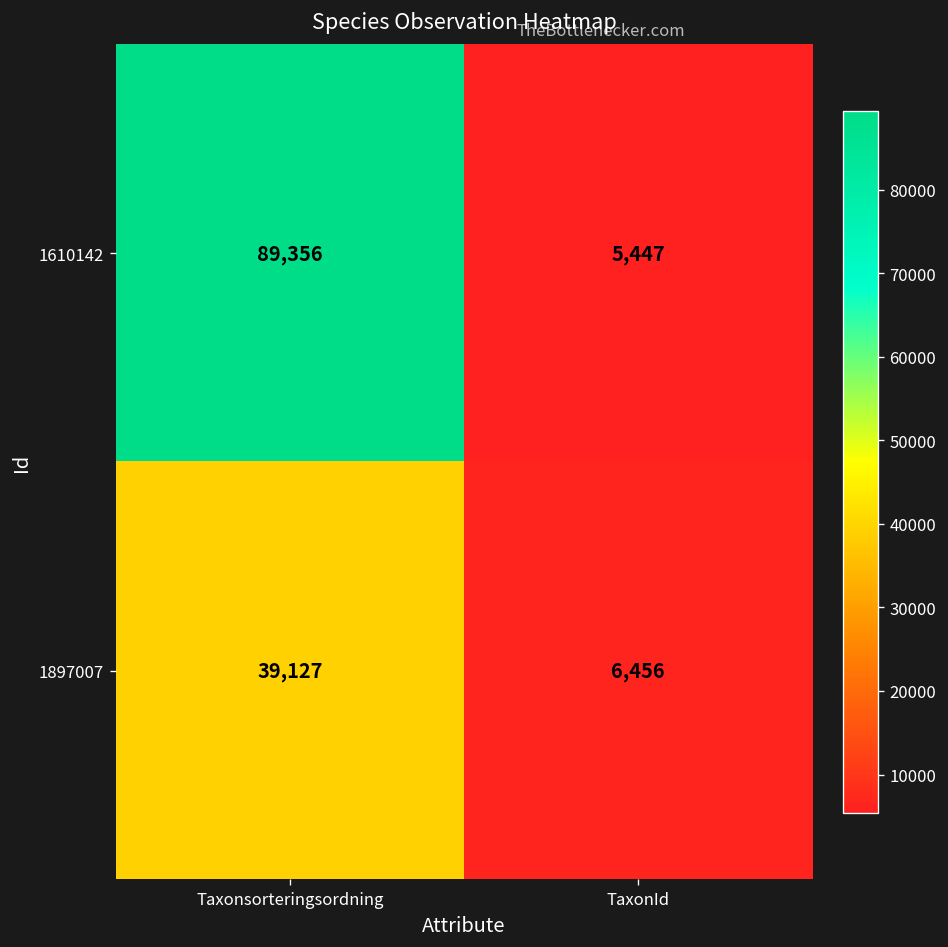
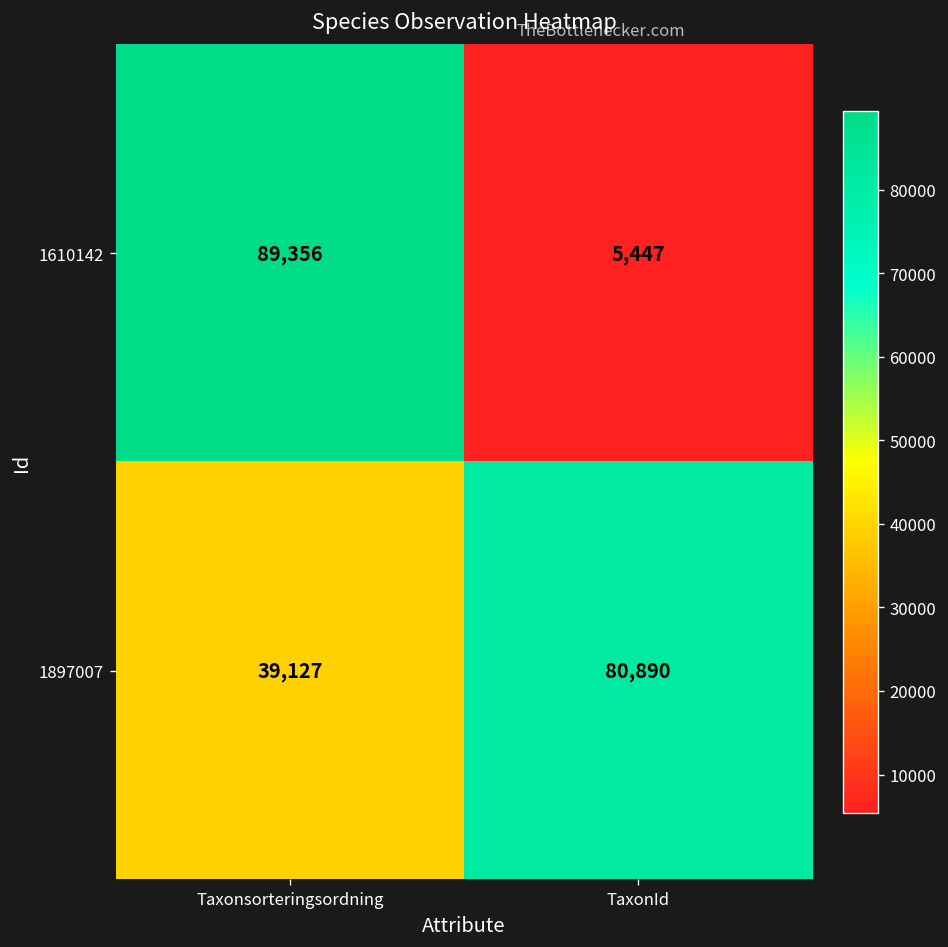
1897007, TaxonId: 6,456 -> 80,890
